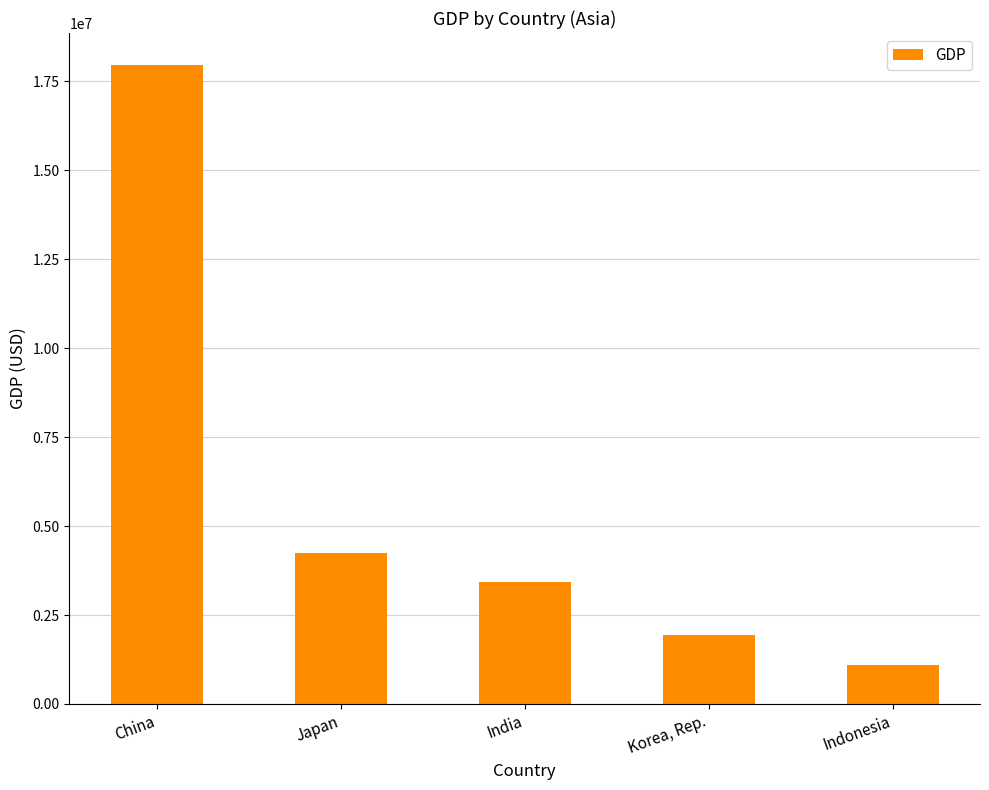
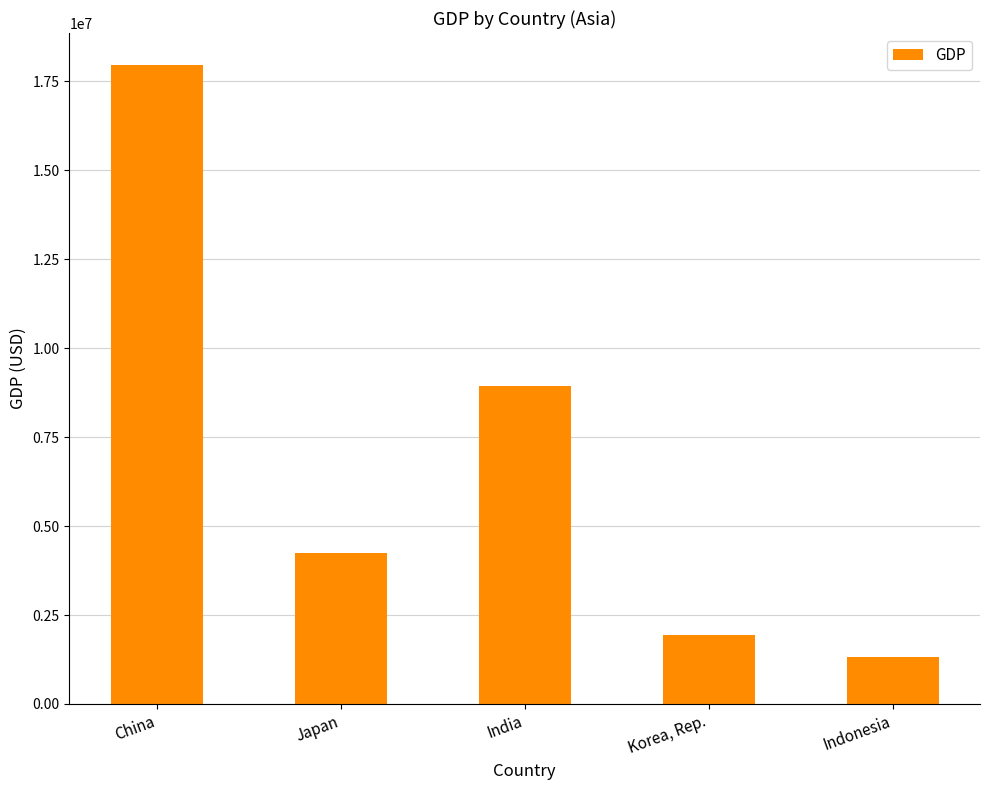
India: 3400000 -> 8900000
Indonesia: 1100000 -> 1300000
